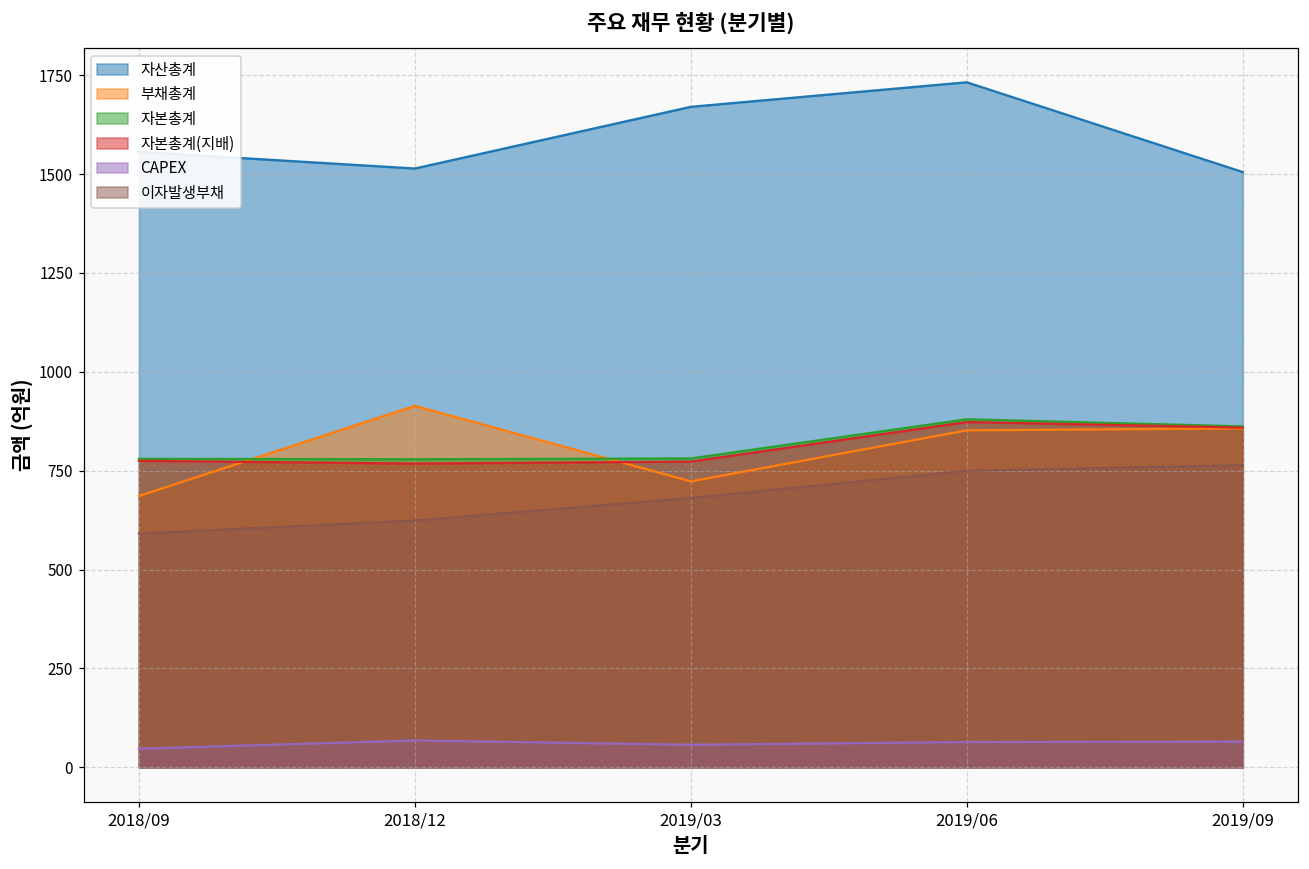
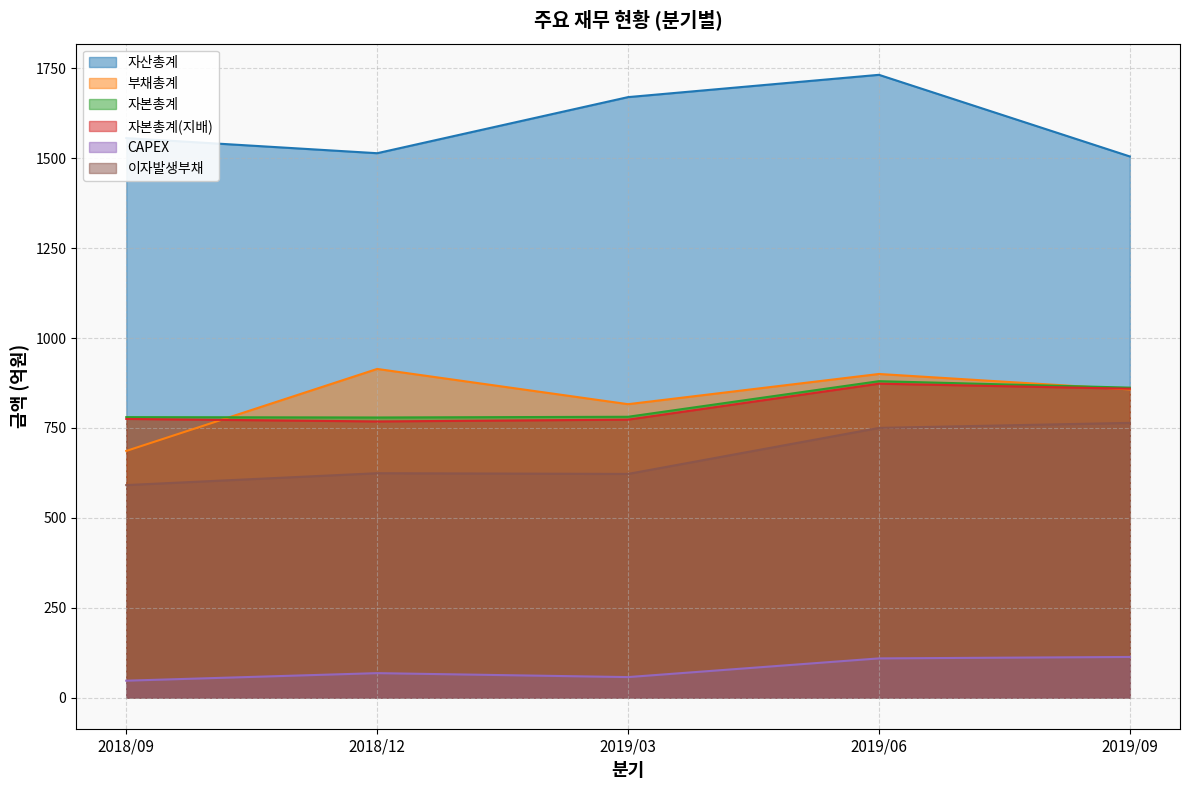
부채총계, 2019/03: 720 -> 820
이자발생부채, 2019/03: 680 -> 620
부채총계, 2019/06: 850 -> 900
CAPEX, 2019/06: 60 -> 110
CAPEX, 2019/09: 70 -> 110
